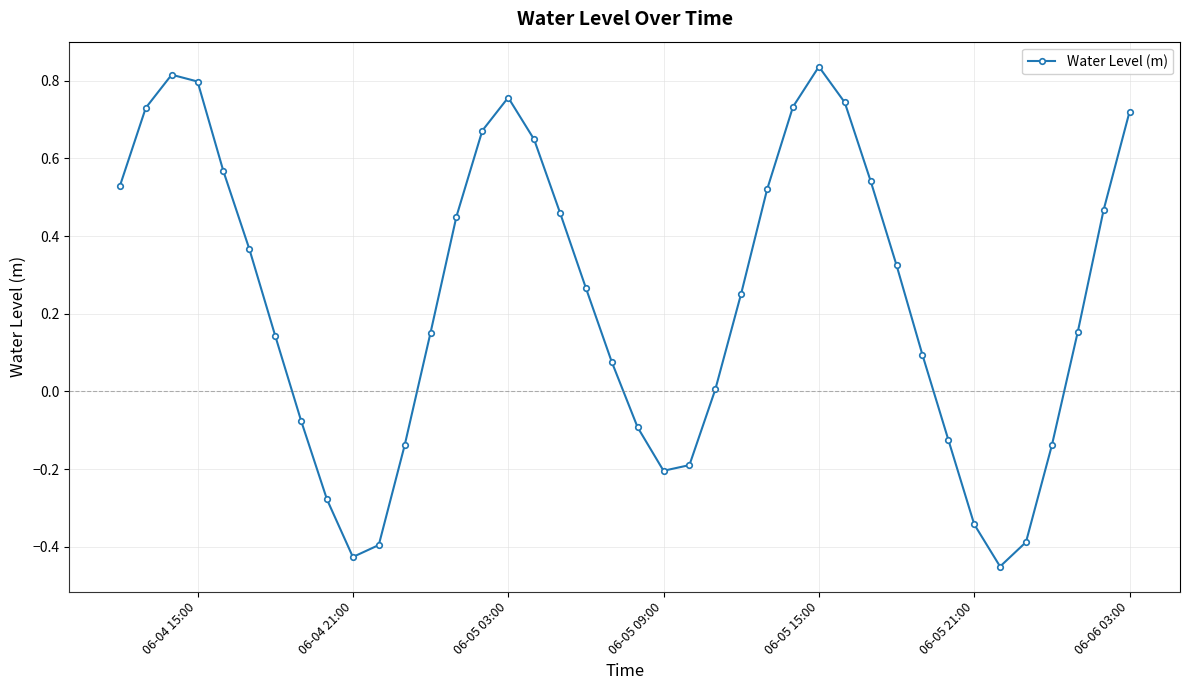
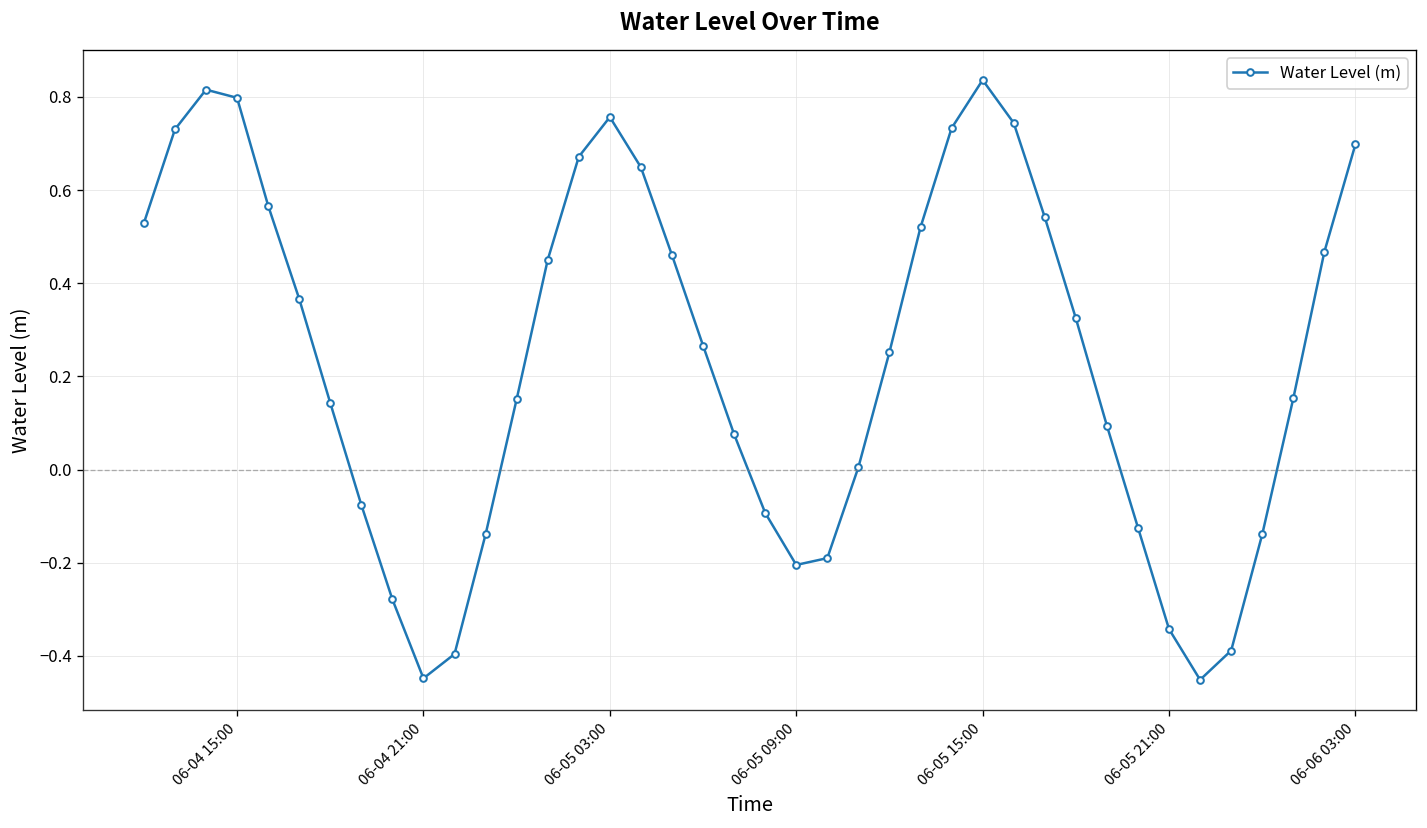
06-04 21:00: -0.43 -> -0.45
06-06 03:00: 0.72 -> 0.70
